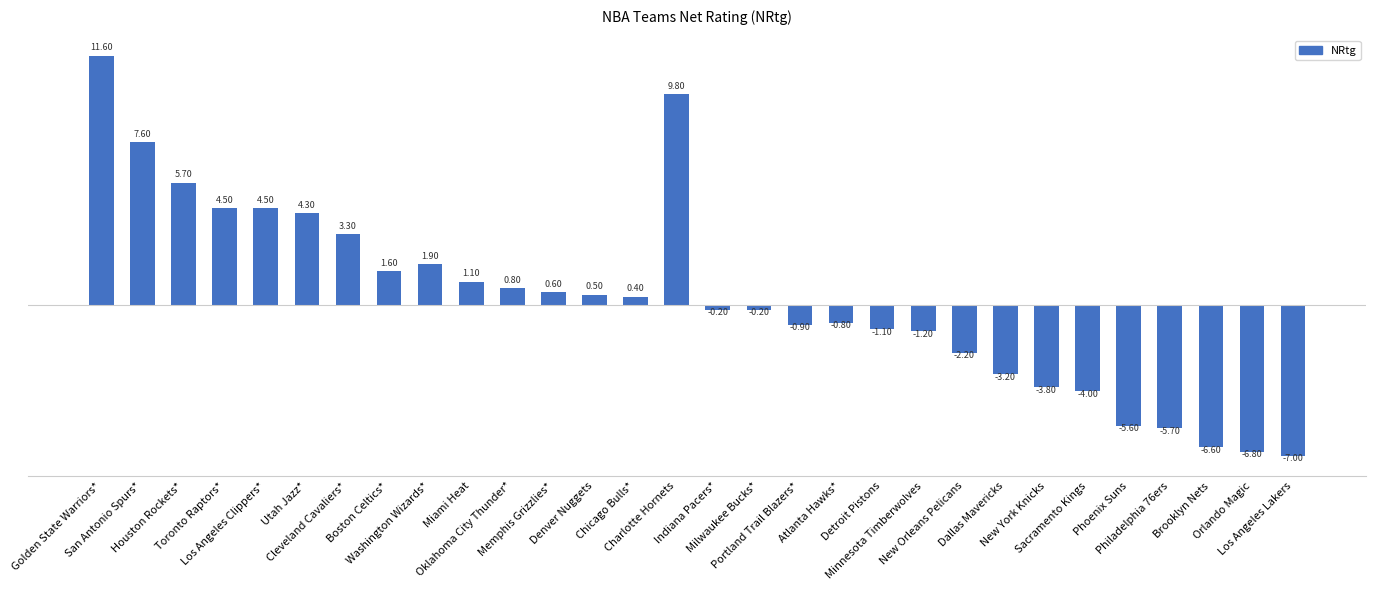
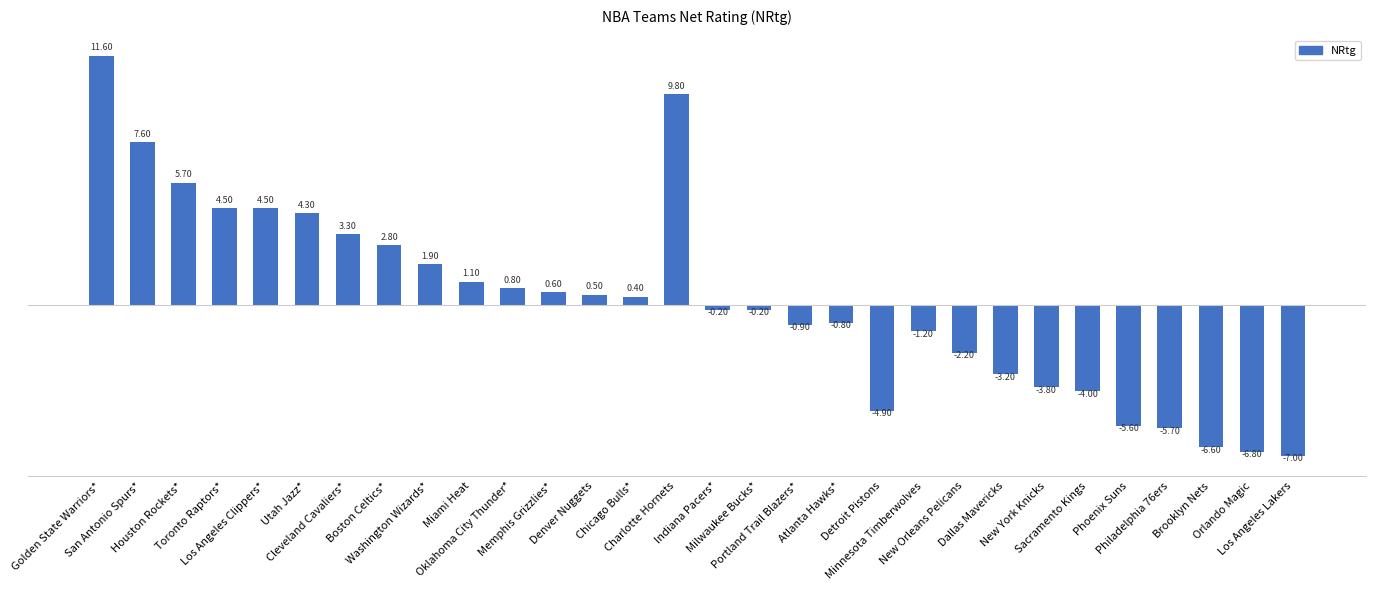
Boston Celtics*: 1.60 -> 2.80
Detroit Pistons: -1.10 -> -4.90
